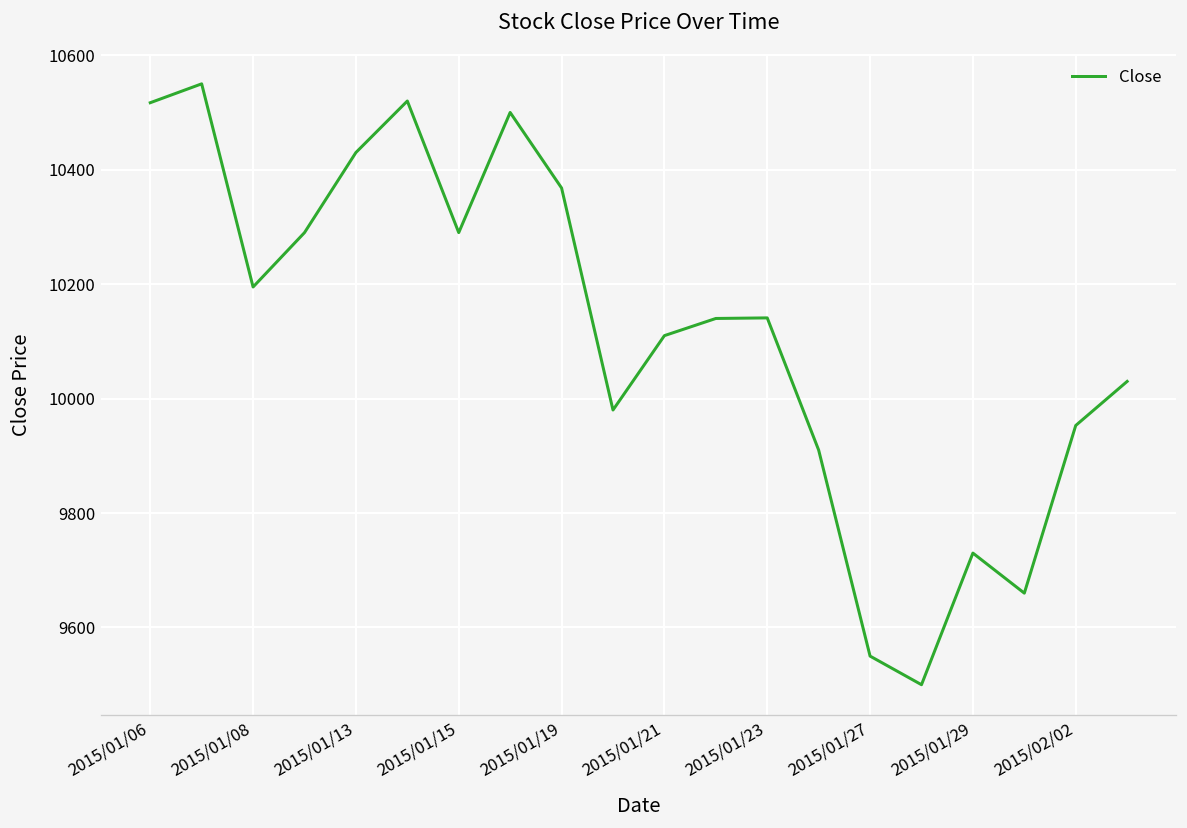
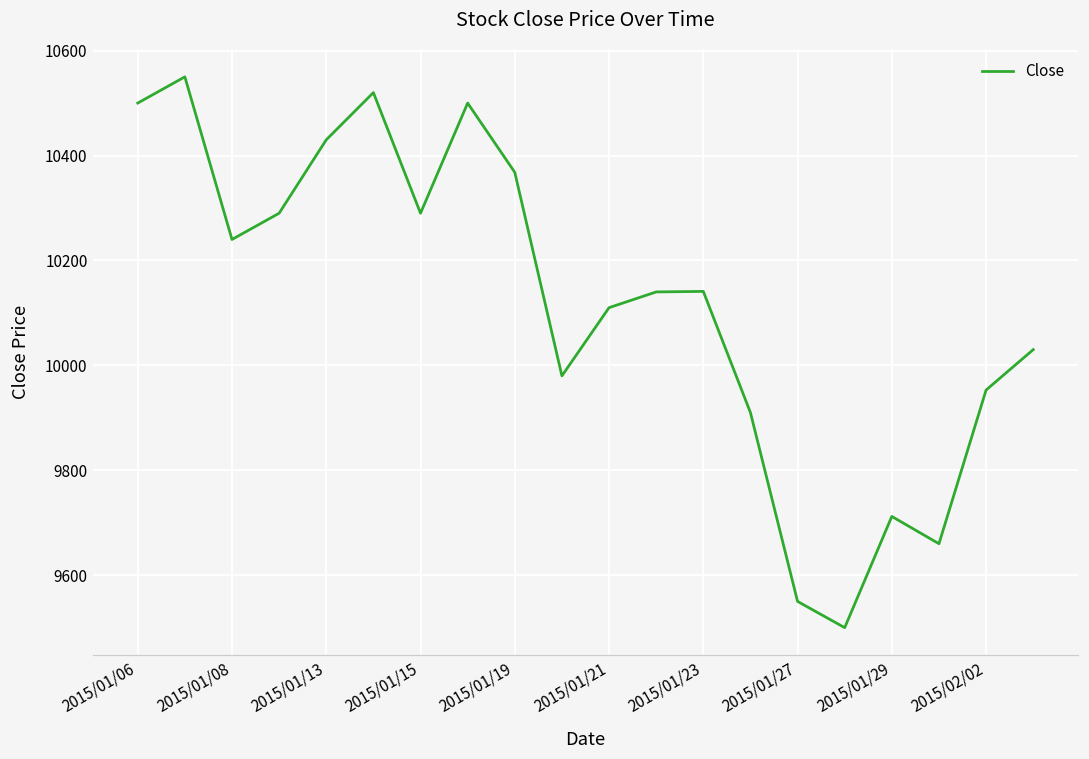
2015/01/06: 10520 -> 10500
2015/01/08: 10200 -> 10240
2015/01/29: 9730 -> 9710
